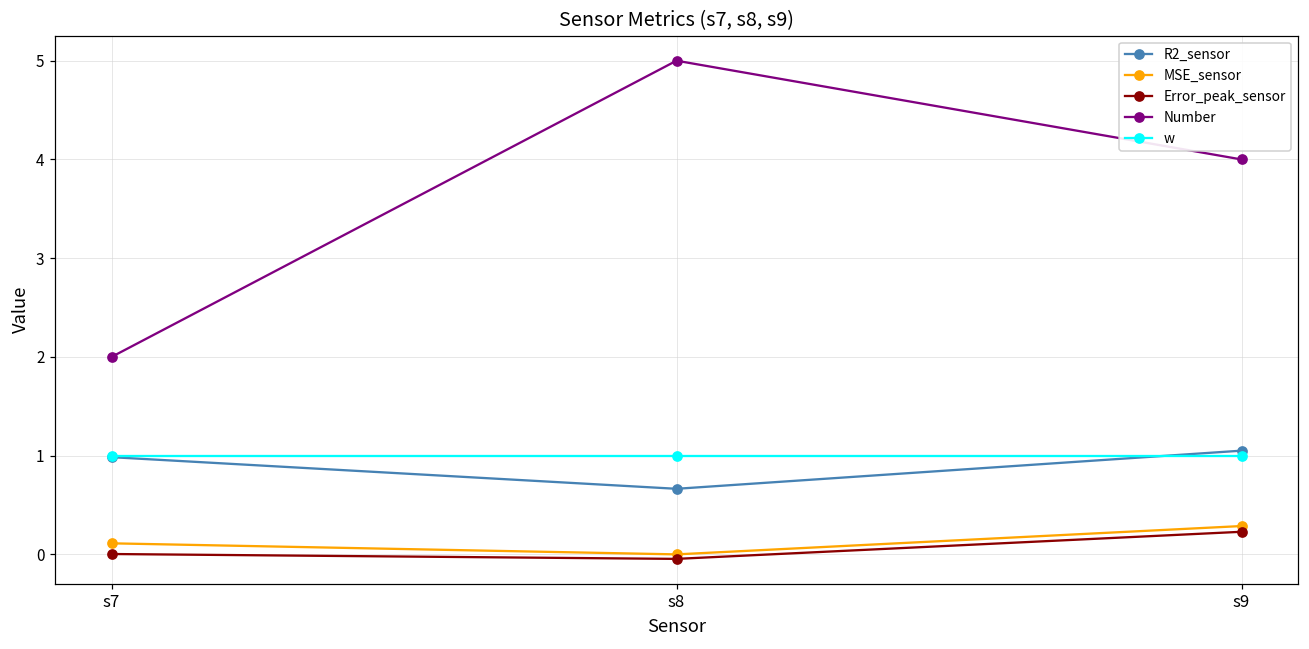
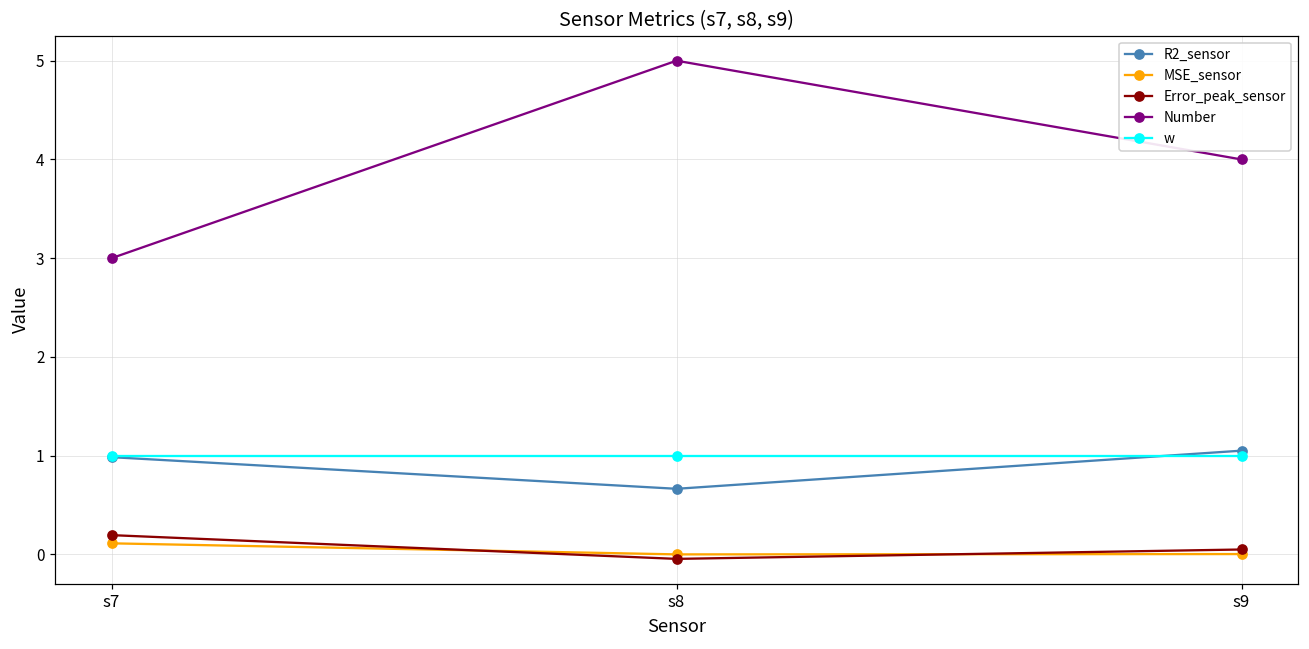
Error_peak_sensor, s7: 0.0 -> 0.2
Number, s7: 2 -> 3
MSE_sensor, s9: 0.3 -> 0.0
Error_peak_sensor, s9: 0.2 -> 0.1
